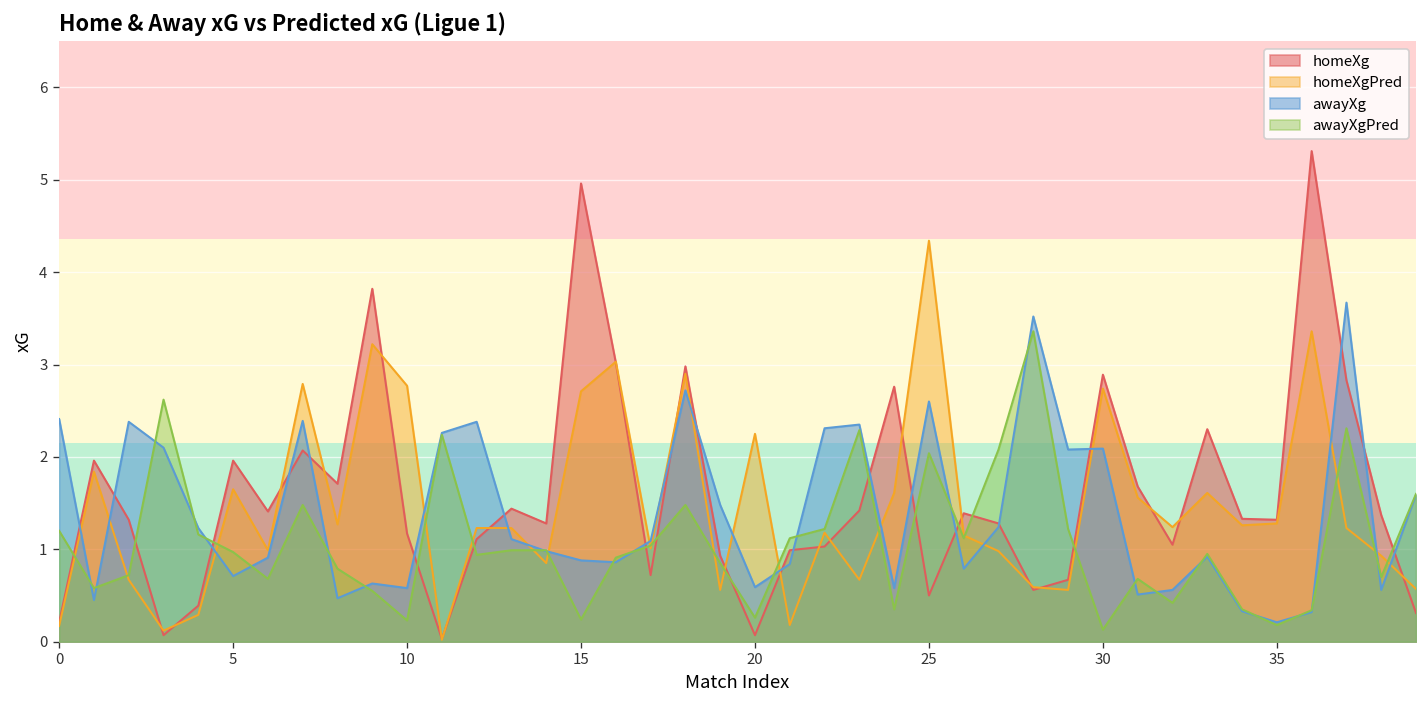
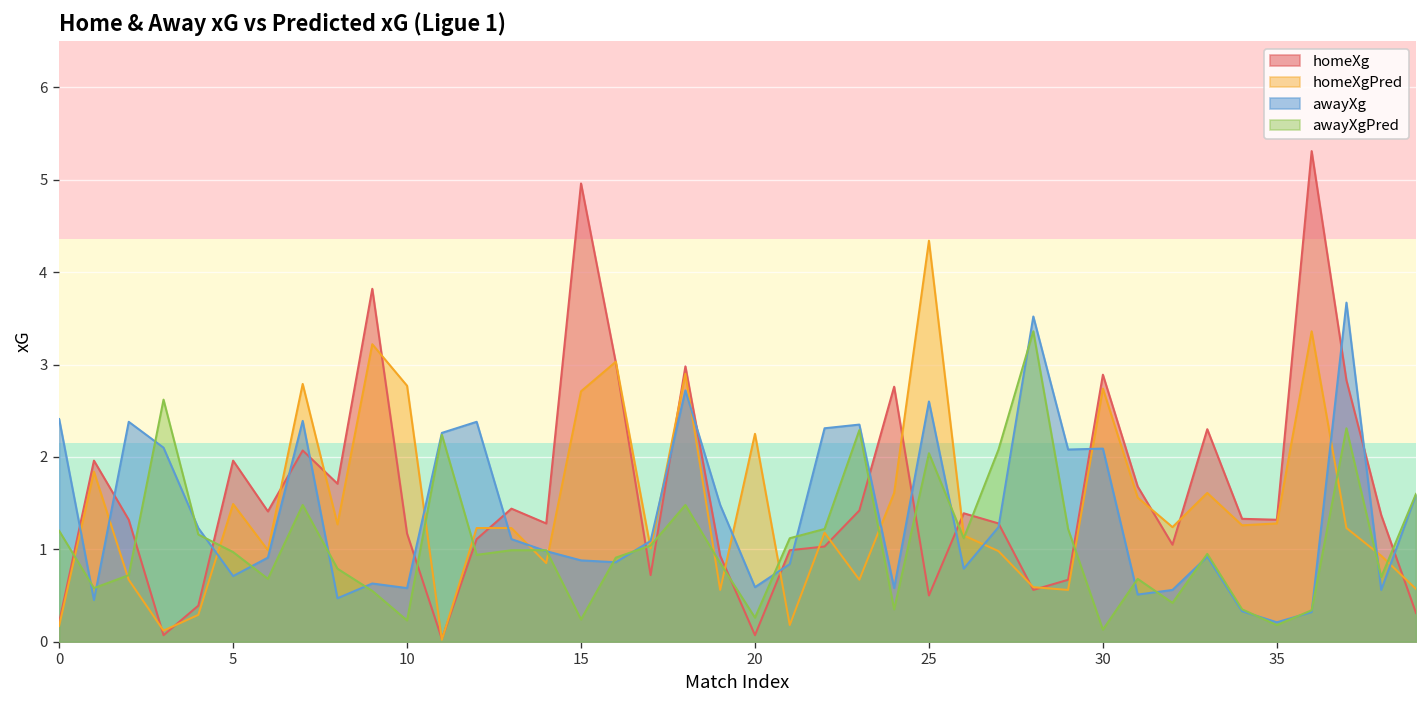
homeXgPred, 5: 1.7 -> 1.5
